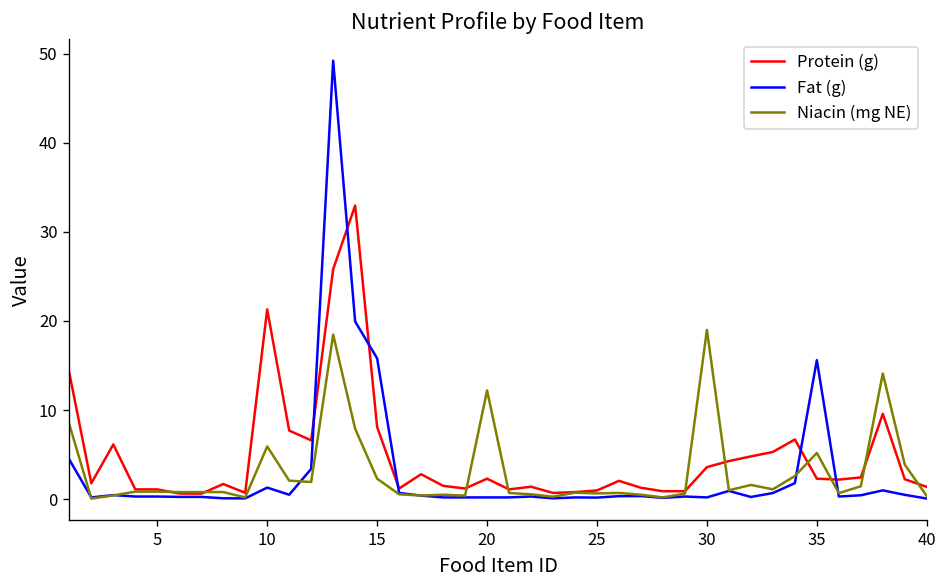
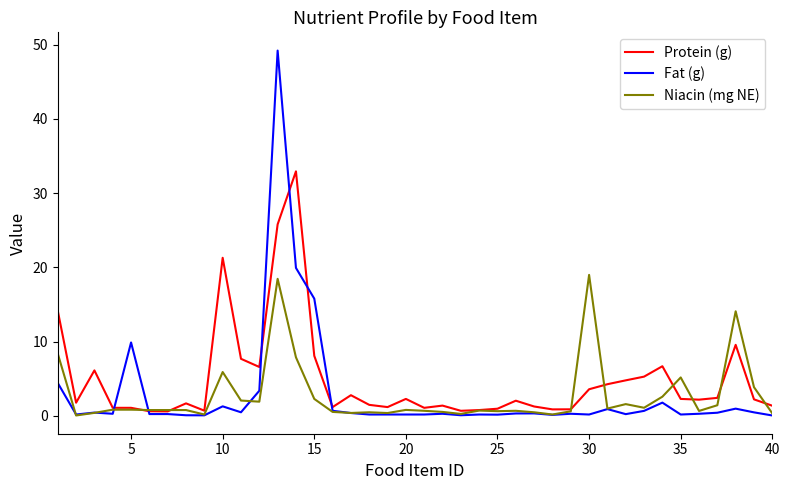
Fat (g), 5: 0 -> 10
Niacin (mg NE), 20: 12 -> 1
Fat (g), 35: 16 -> 0
